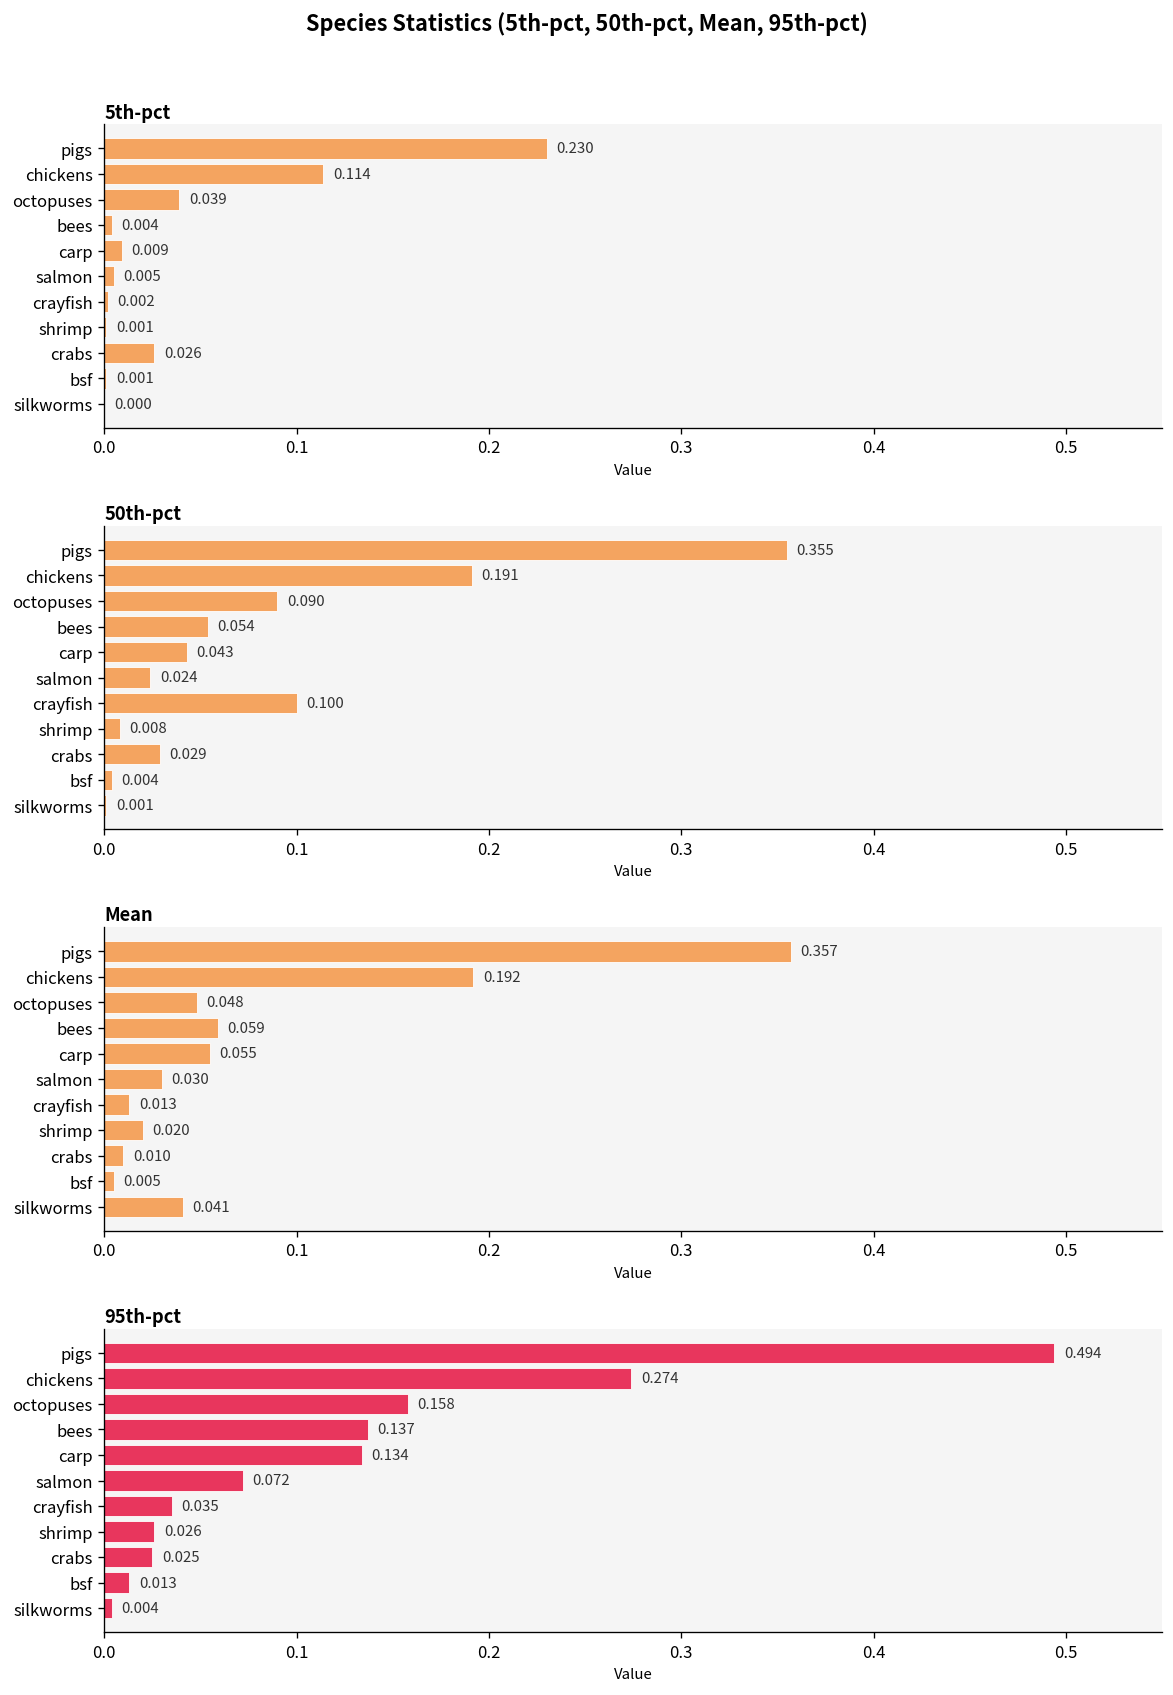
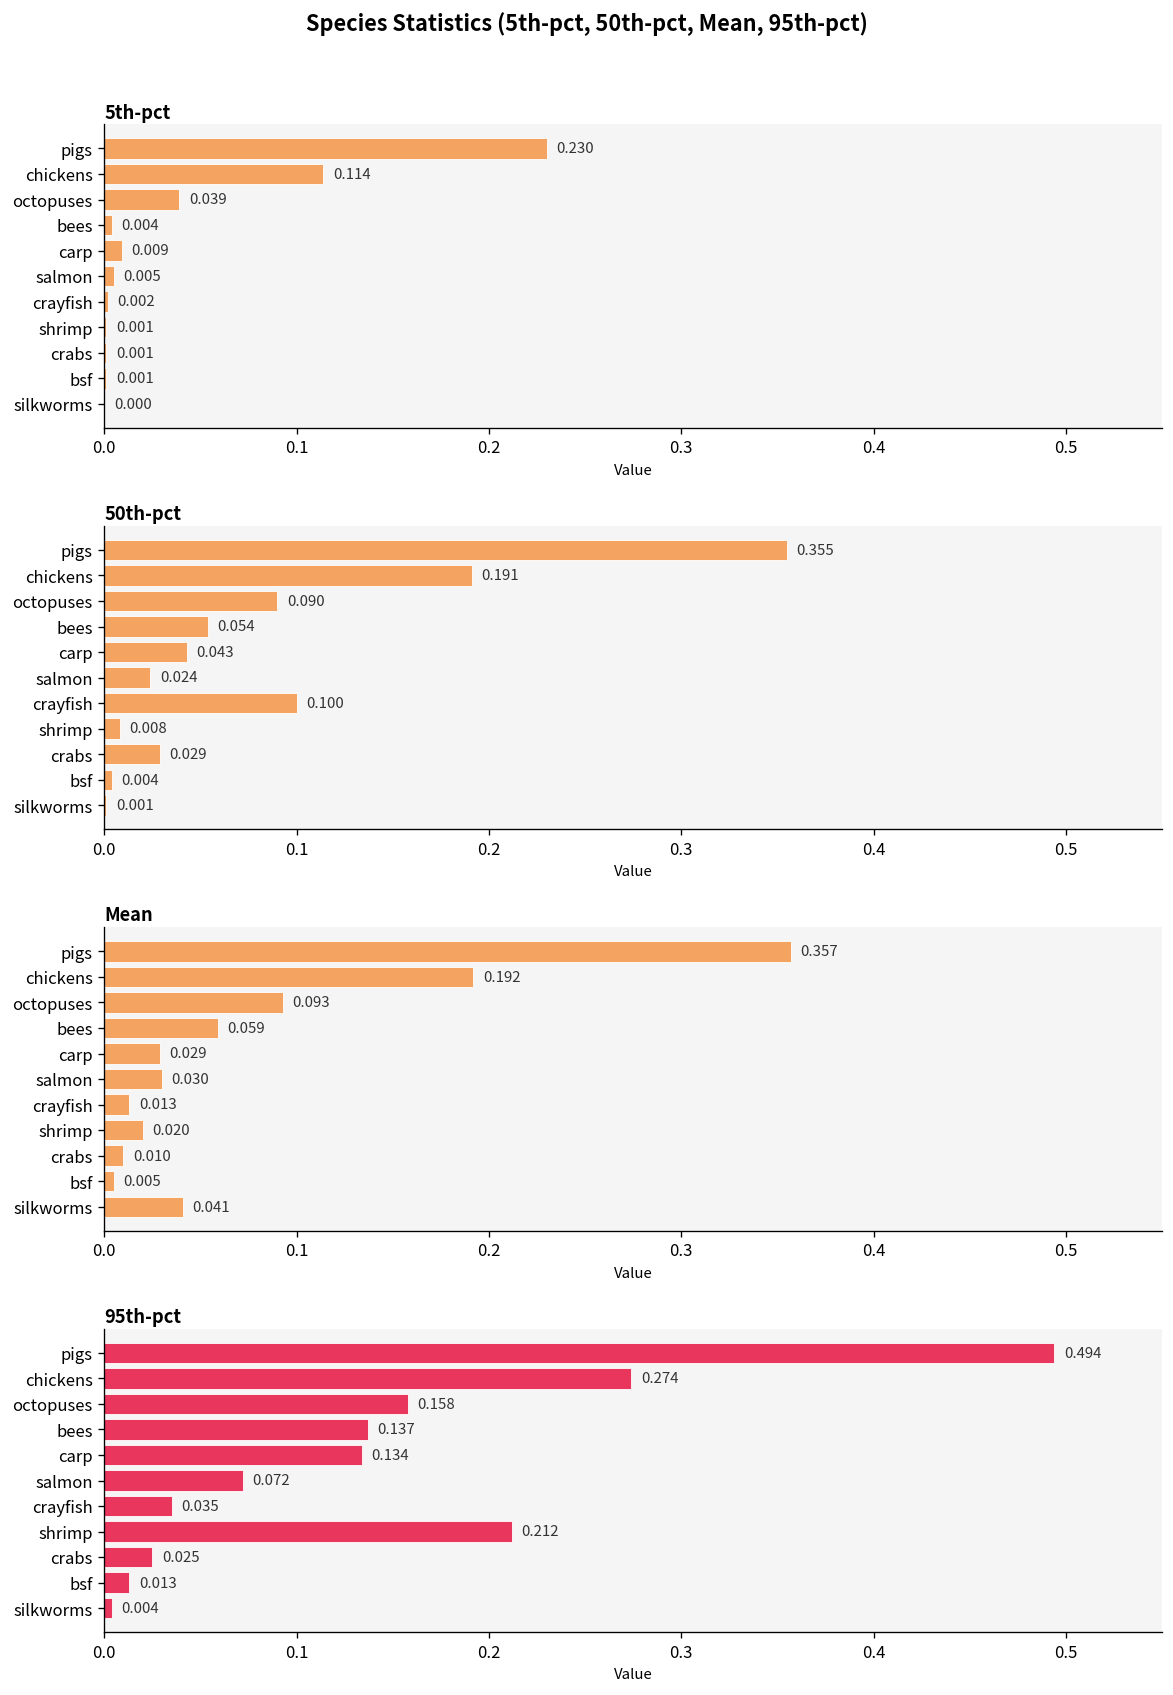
5th-pct, crabs: 0.026 -> 0.001
Mean, octopuses: 0.048 -> 0.093
Mean, carp: 0.055 -> 0.029
95th-pct, shrimp: 0.026 -> 0.212
